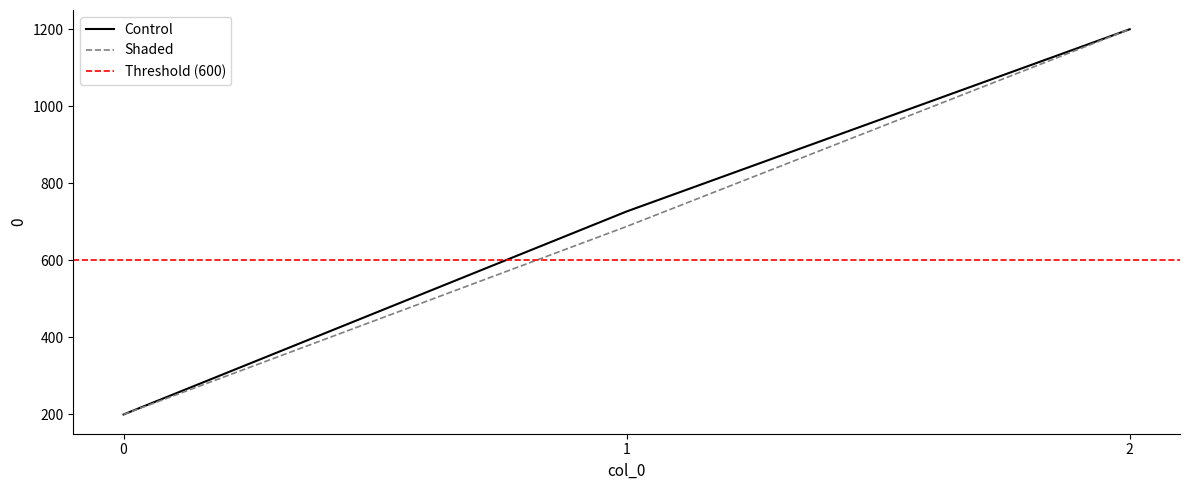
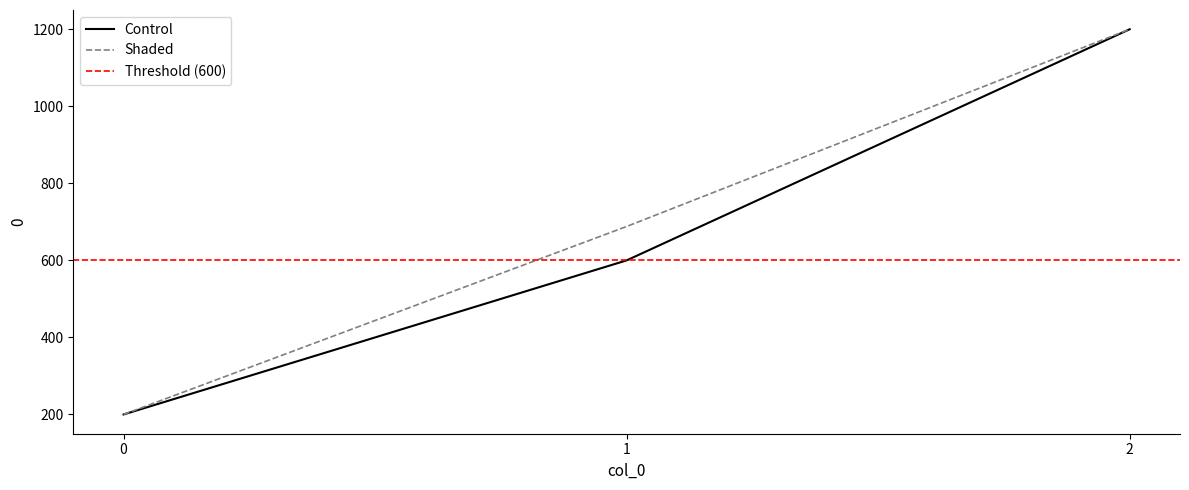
Control, 1: 730 -> 600
